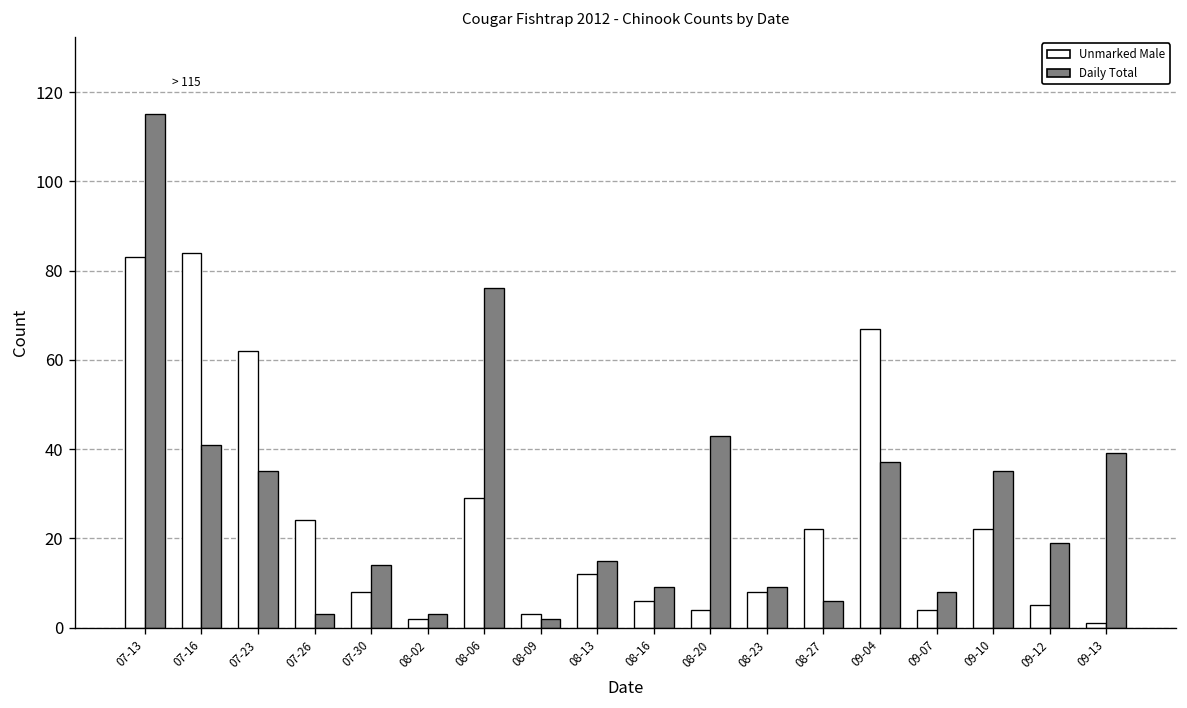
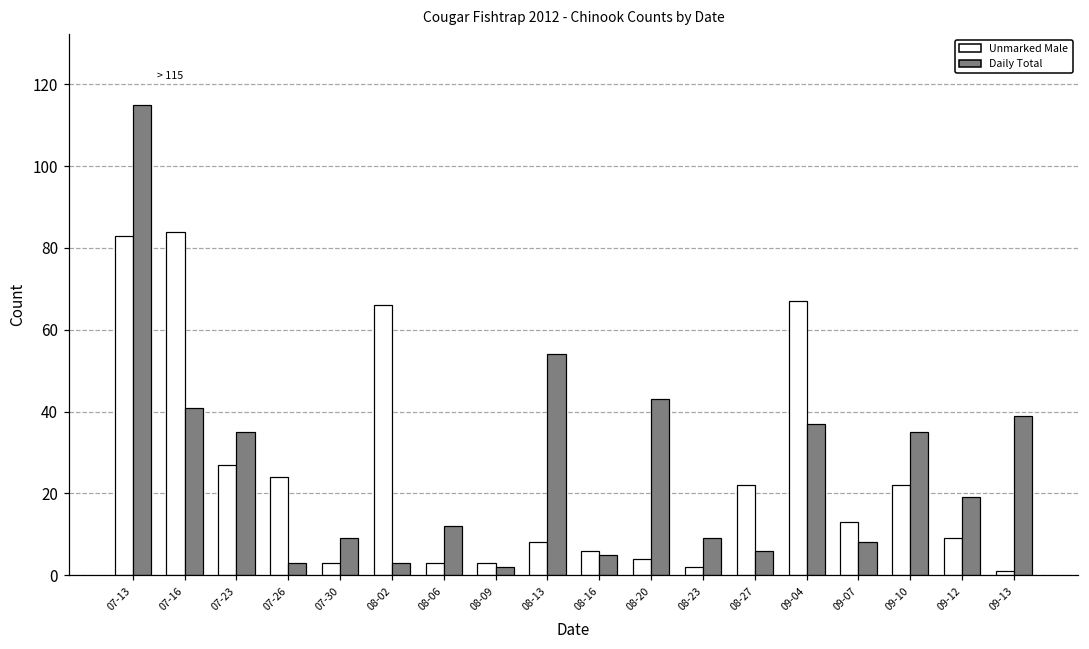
Unmarked Male, 07-23: 62 -> 27
Unmarked Male, 07-30: 8 -> 3
Daily Total, 07-30: 14 -> 9
Unmarked Male, 08-02: 2 -> 66
Unmarked Male, 08-06: 29 -> 3
Daily Total, 08-06: 76 -> 12
Unmarked Male, 08-13: 12 -> 8
Daily Total, 08-13: 15 -> 54
Daily Total, 08-16: 9 -> 5
Unmarked Male, 08-23: 8 -> 2
Unmarked Male, 09-07: 4 -> 13
Unmarked Male, 09-12: 5 -> 9
